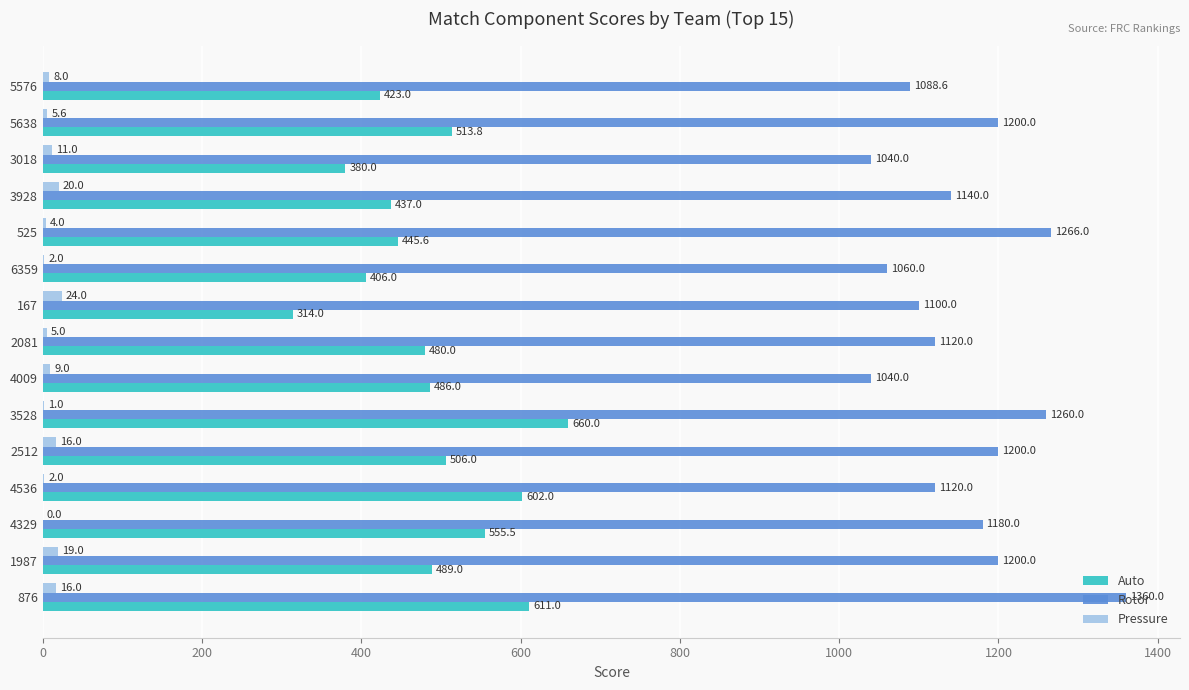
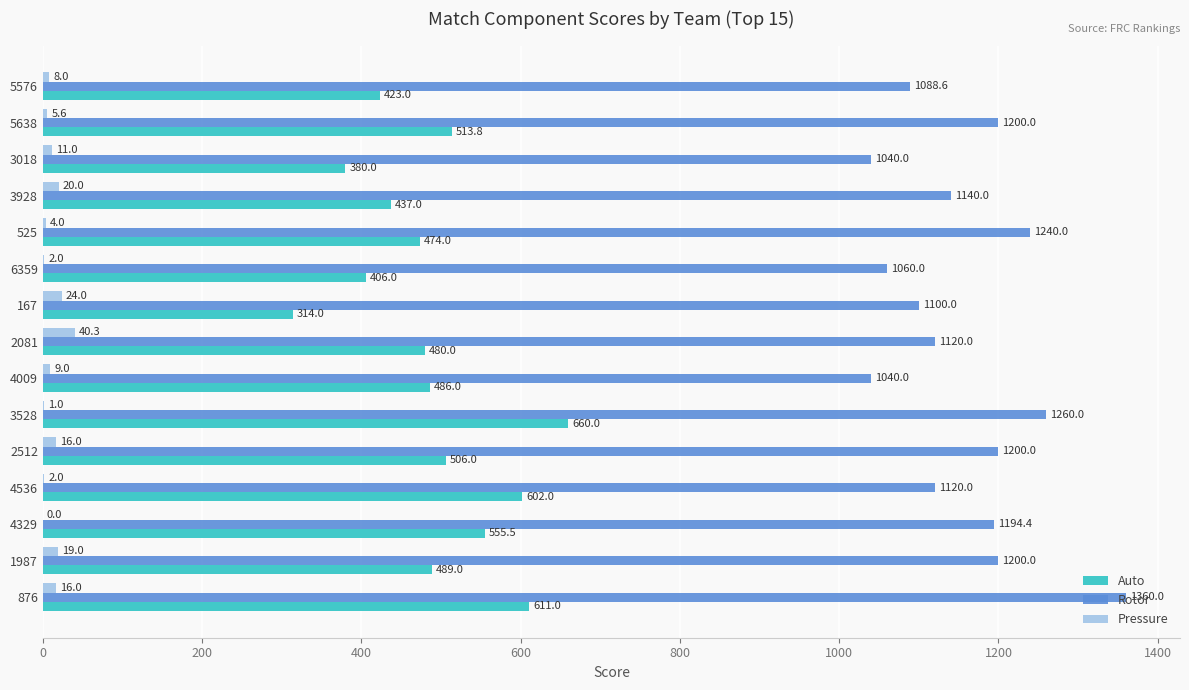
Rotor, 525: 1266.0 -> 1240.0
Auto, 525: 445.6 -> 474.0
Pressure, 2081: 5.0 -> 40.3
Rotor, 4329: 1180.0 -> 1194.4
